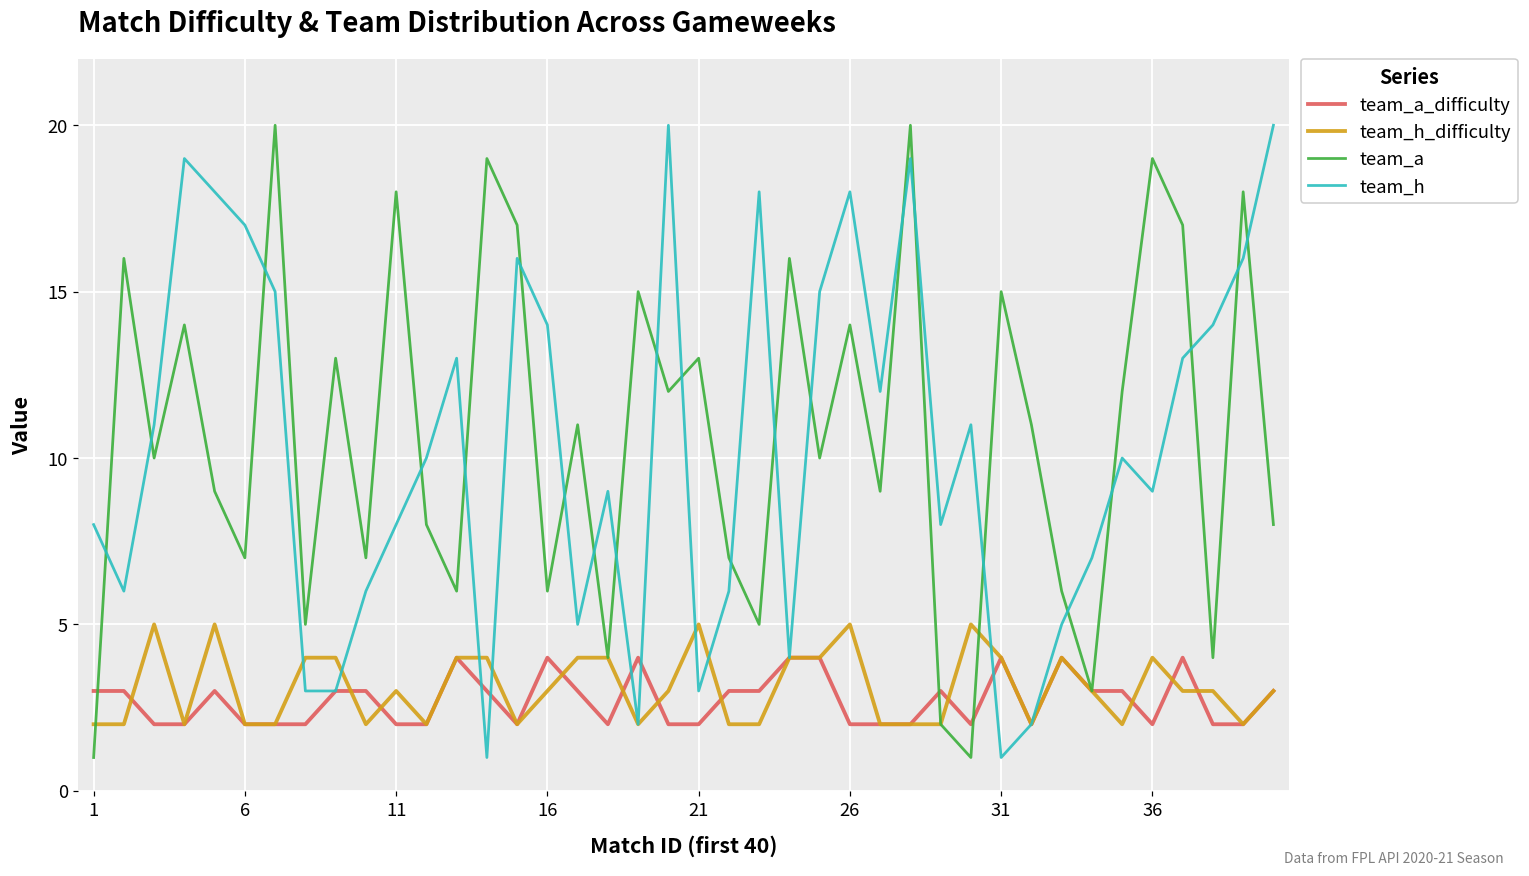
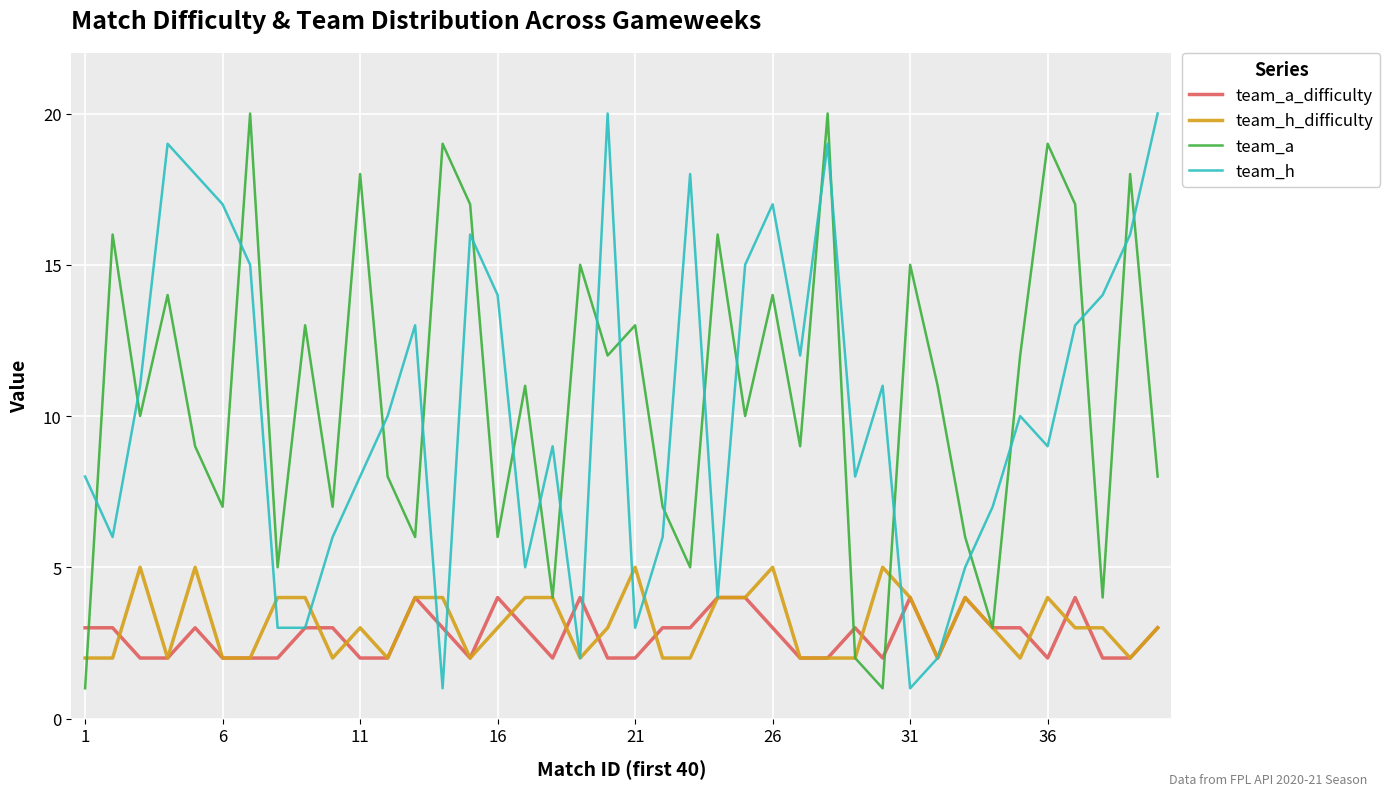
team_a_difficulty, 26: 2 -> 3
team_h, 26: 18 -> 17
